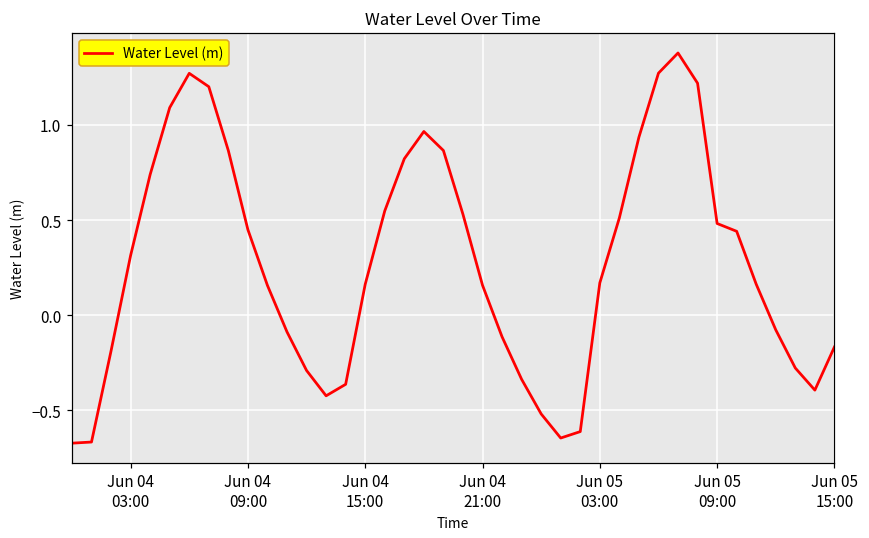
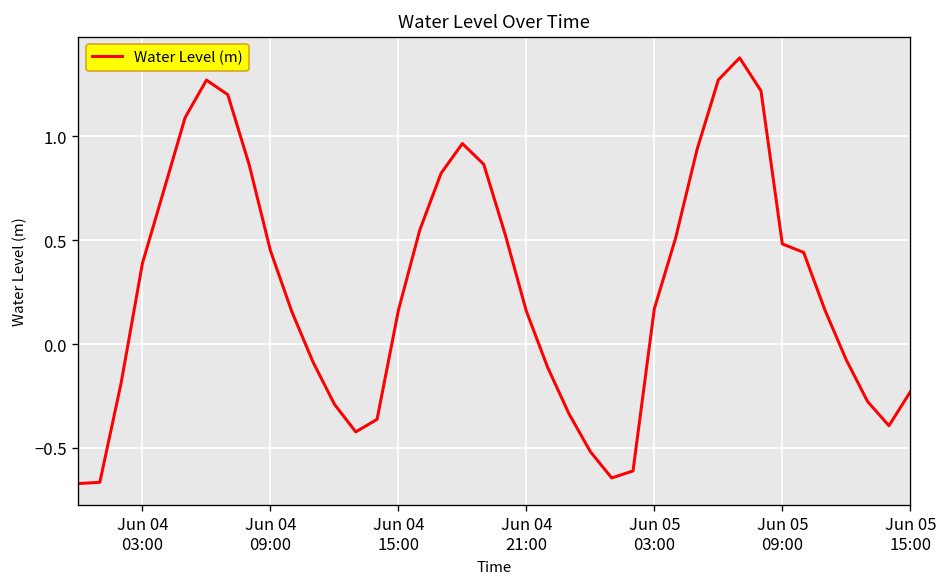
Jun 04 03:00: 0.31 -> 0.39
Jun 05 15:00: -0.17 -> -0.23
